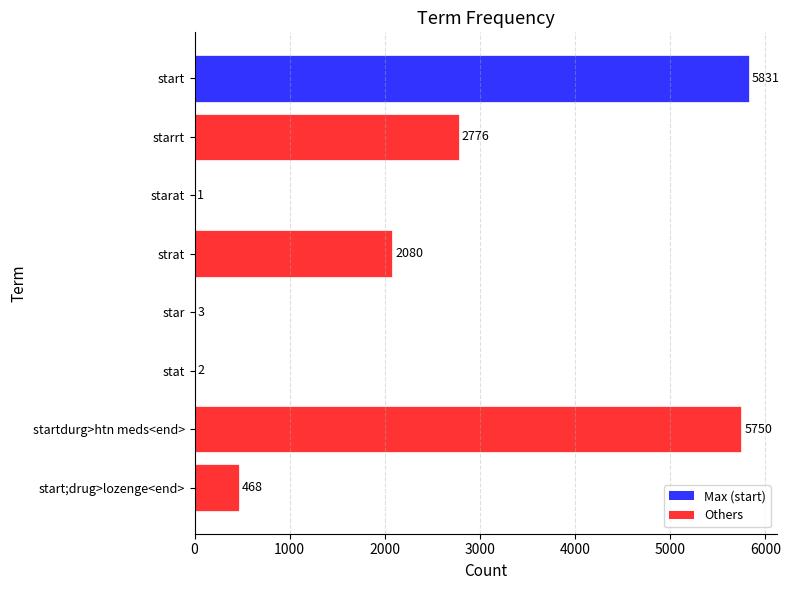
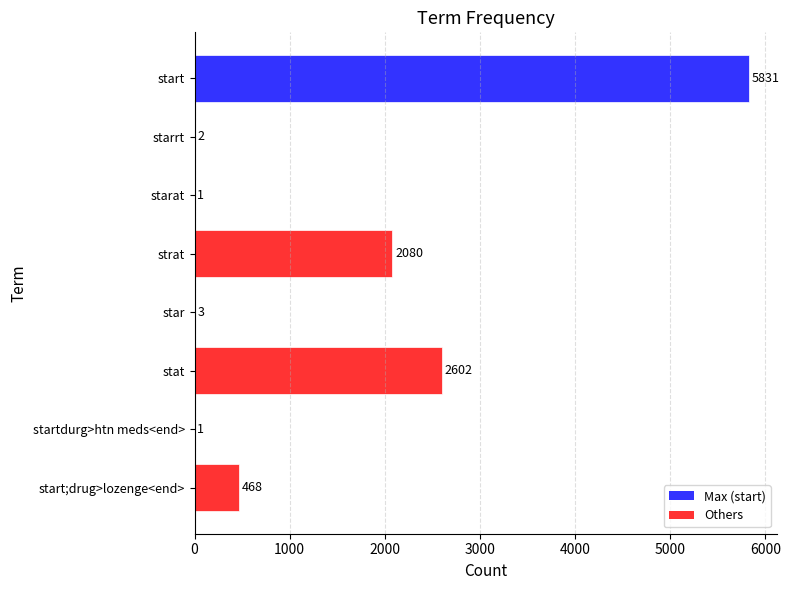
starrt: 2776 -> 2
stat: 2 -> 2602
startdurg>htn meds<end>: 5750 -> 1
